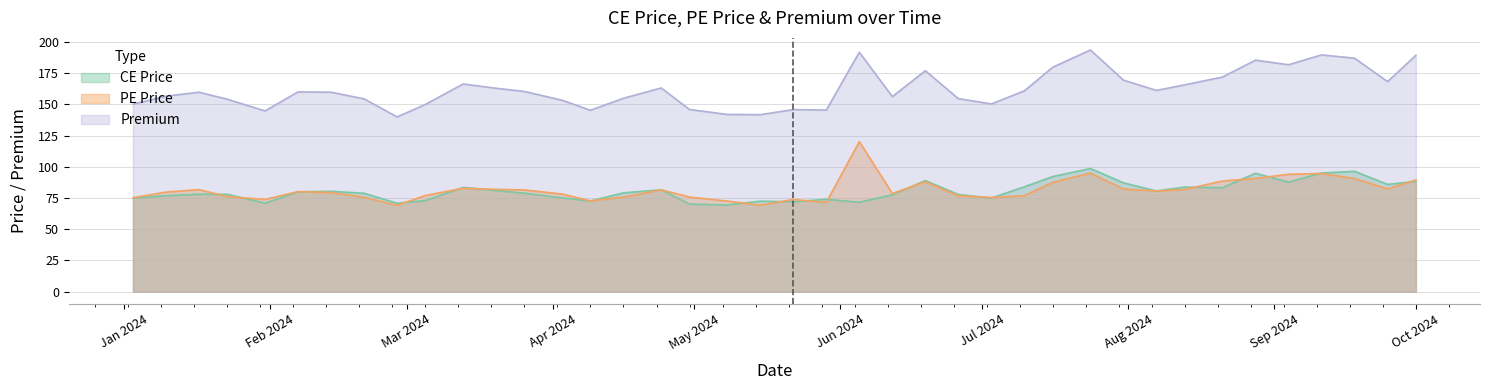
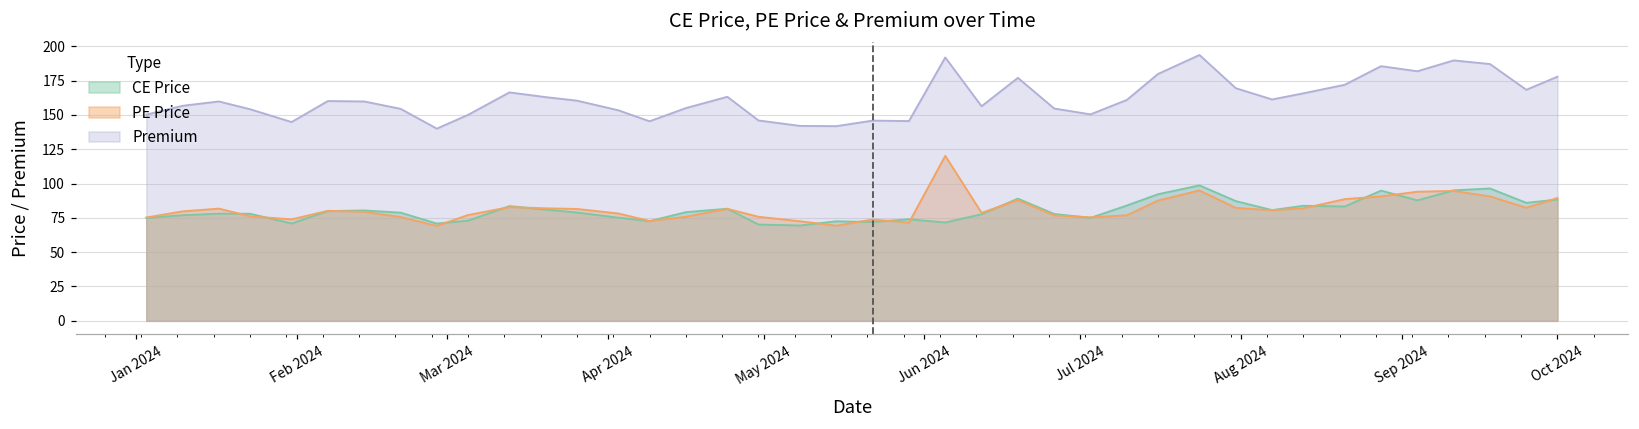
Premium, Oct 2024: 189 -> 178
